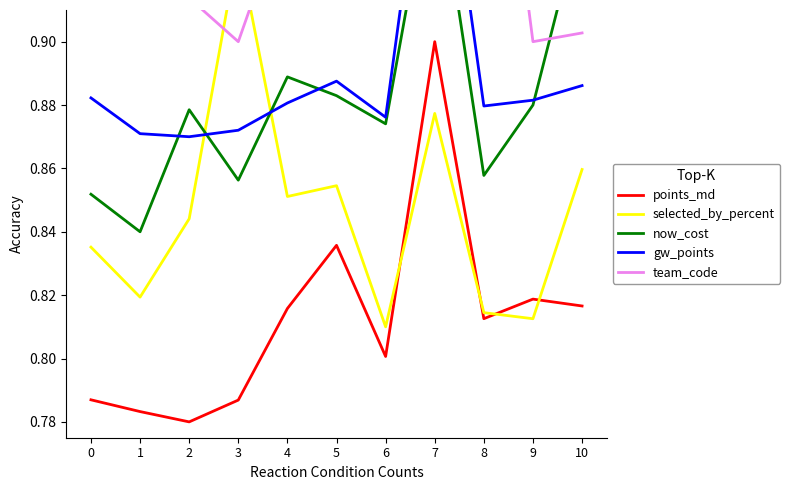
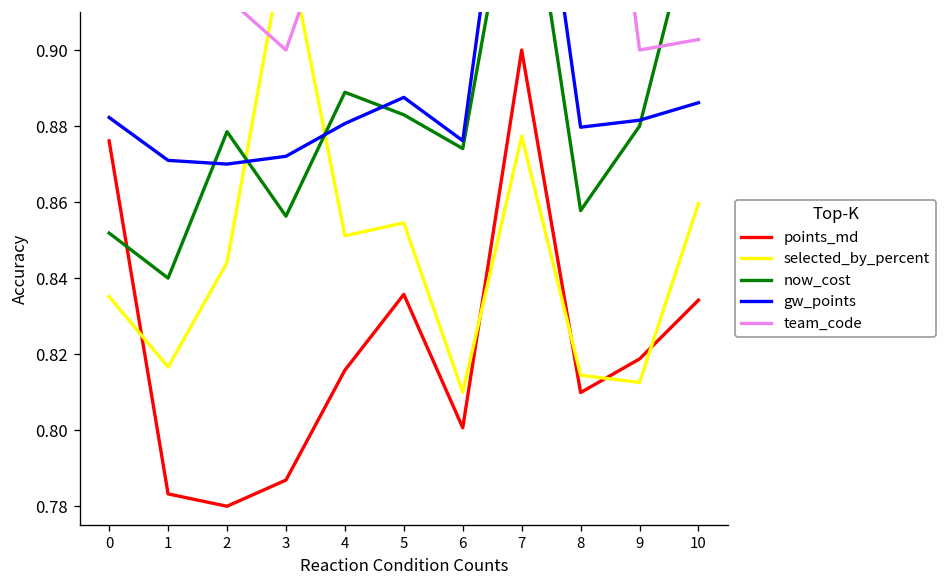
points_md, 0: 0.787 -> 0.876
selected_by_percent, 1: 0.819 -> 0.817
points_md, 8: 0.813 -> 0.810
points_md, 10: 0.817 -> 0.834
